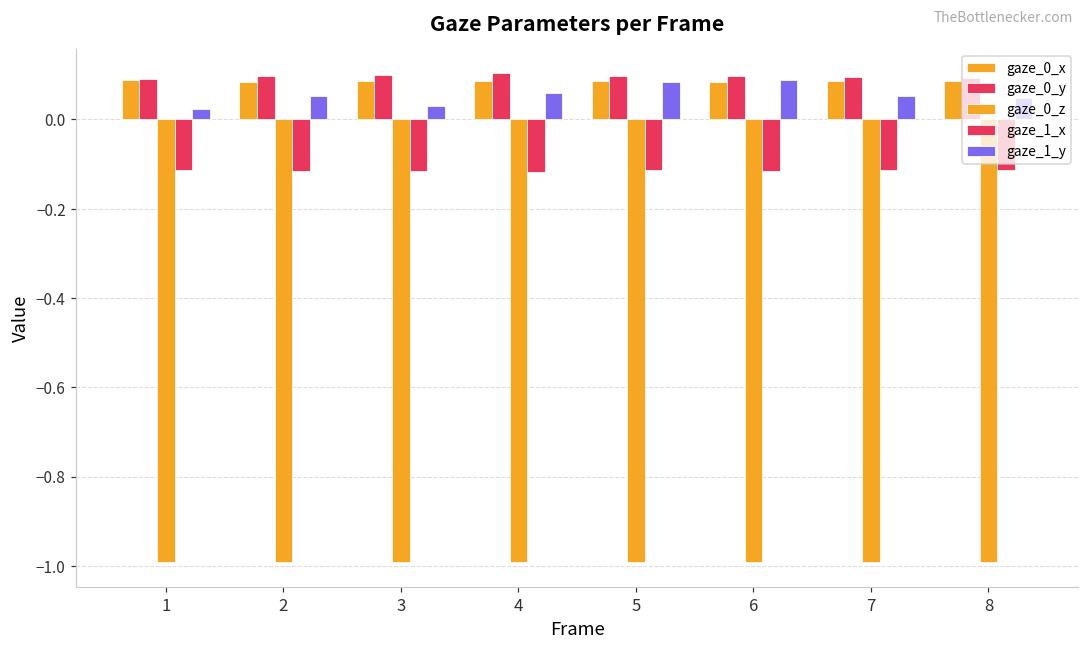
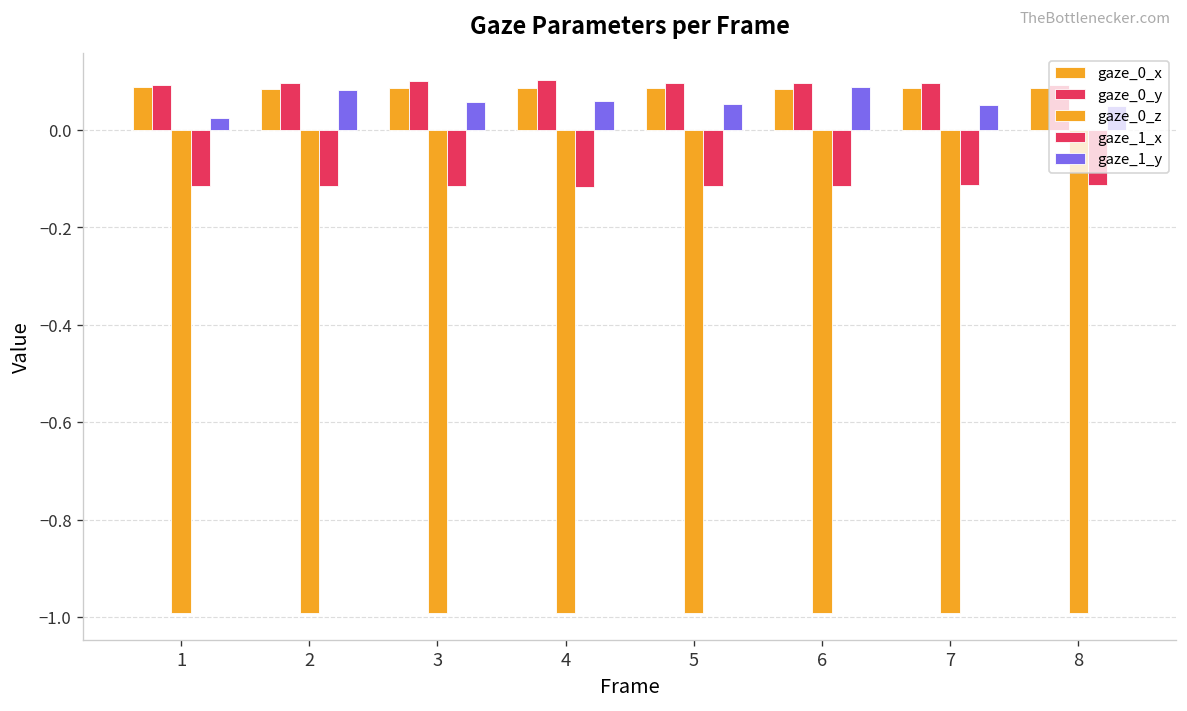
gaze_1_y, 2: 0.05 -> 0.08
gaze_1_y, 3: 0.03 -> 0.06
gaze_1_y, 5: 0.08 -> 0.05
